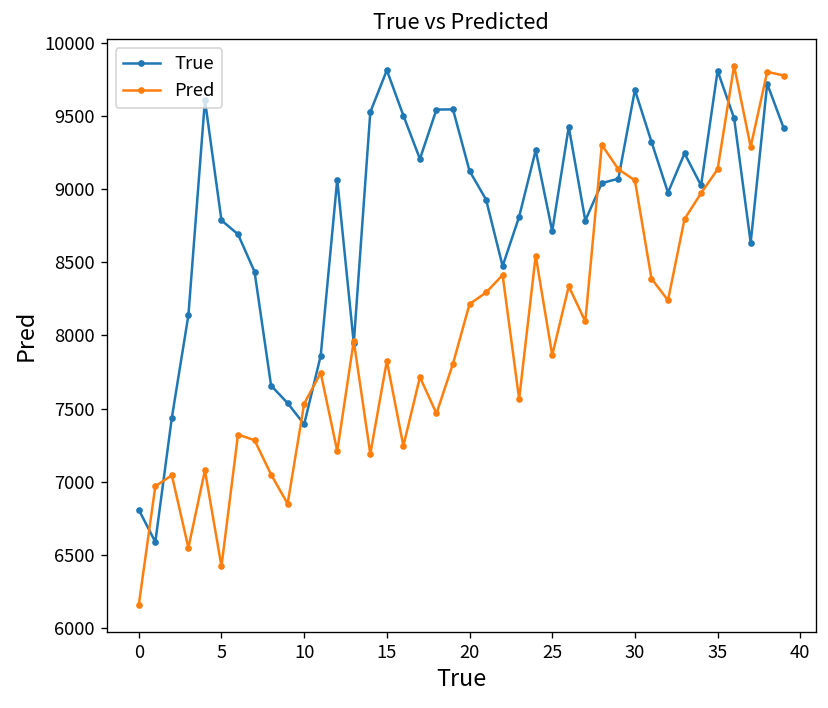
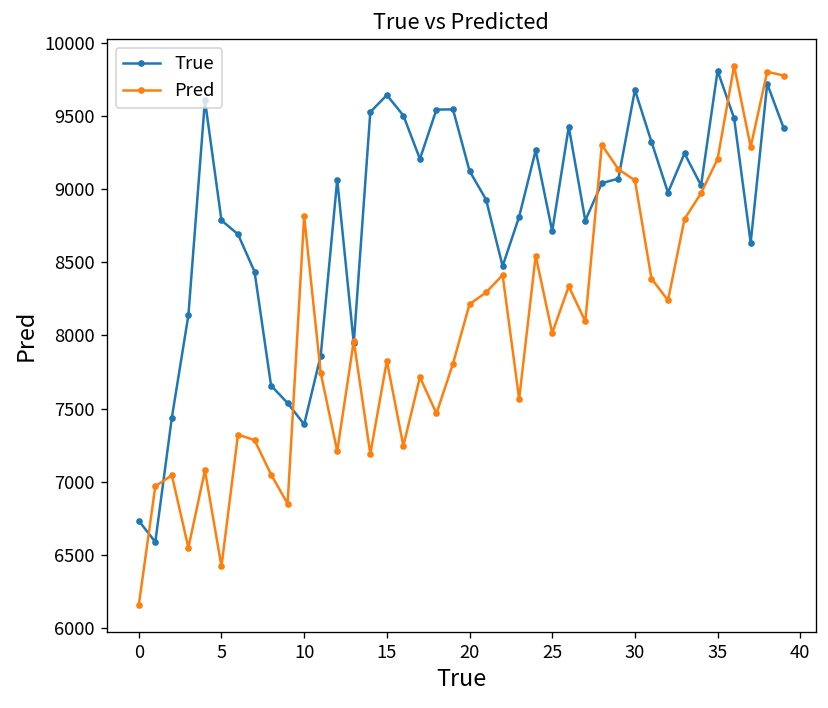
True, 0: 6810 -> 6730
Pred, 10: 7530 -> 8820
True, 15: 9810 -> 9640
Pred, 25: 7870 -> 8020
Pred, 35: 9140 -> 9210
